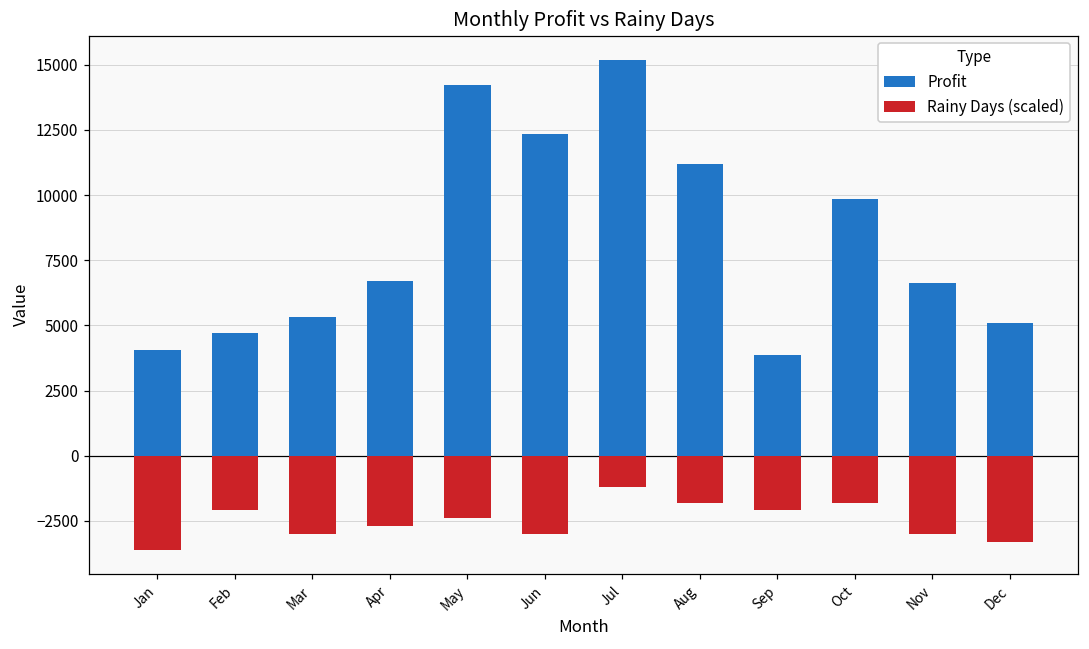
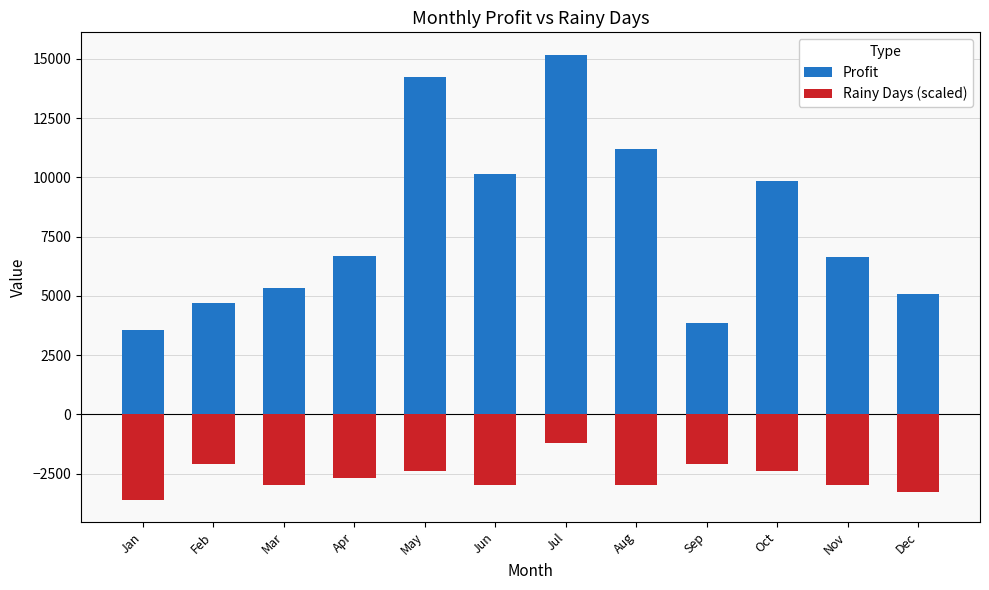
Profit, Jan: 4000 -> 3600
Profit, Jun: 12300 -> 10100
Rainy Days (scaled), Aug: -1800 -> -3000
Rainy Days (scaled), Oct: -1800 -> -2400
